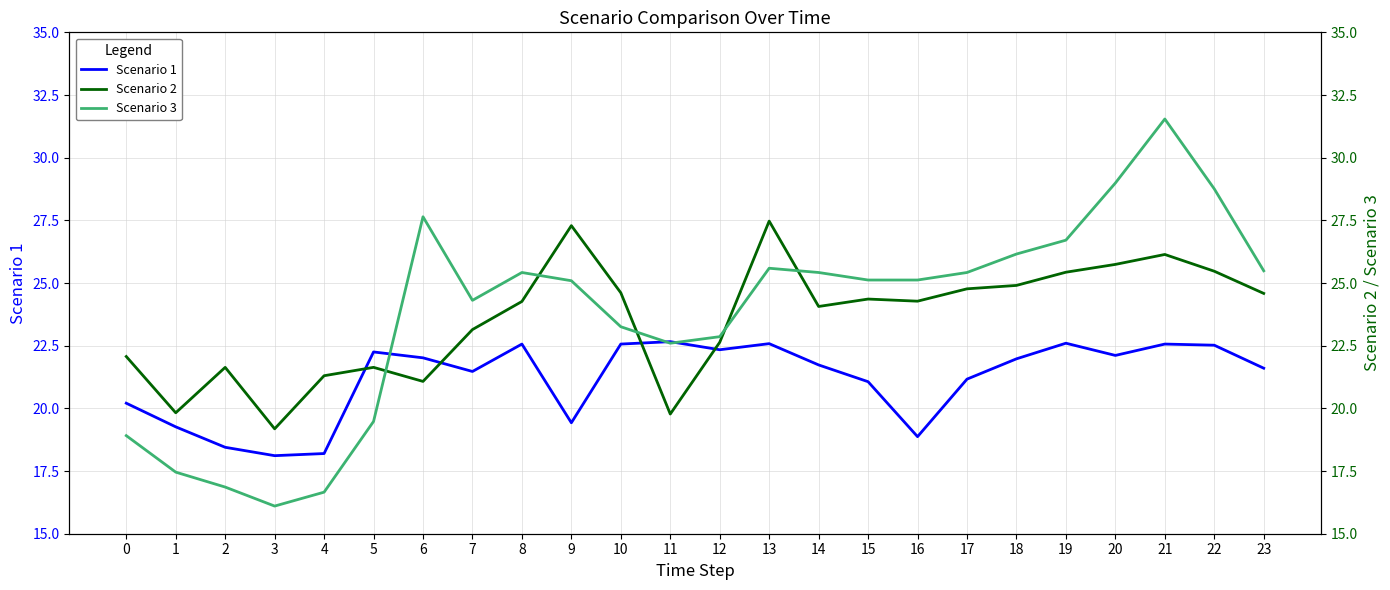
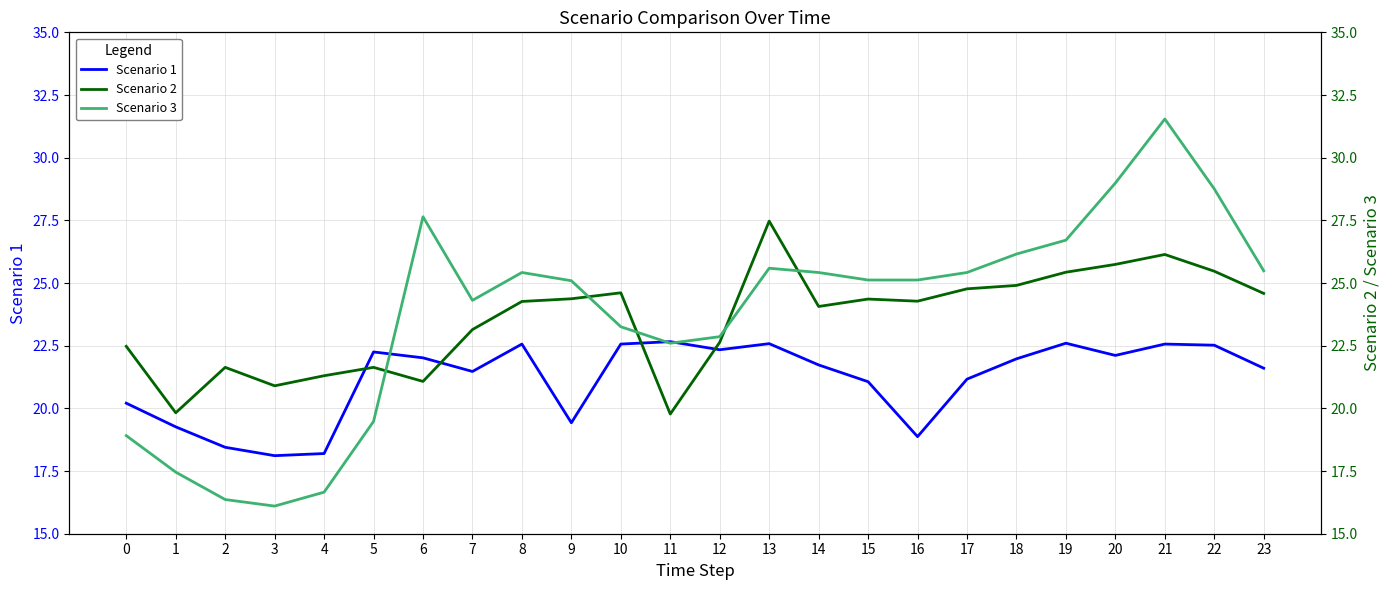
Scenario 2, 0: 22.1 -> 22.5
Scenario 3, 2: 16.9 -> 16.4
Scenario 2, 3: 19.2 -> 20.9
Scenario 2, 9: 27.3 -> 24.4
